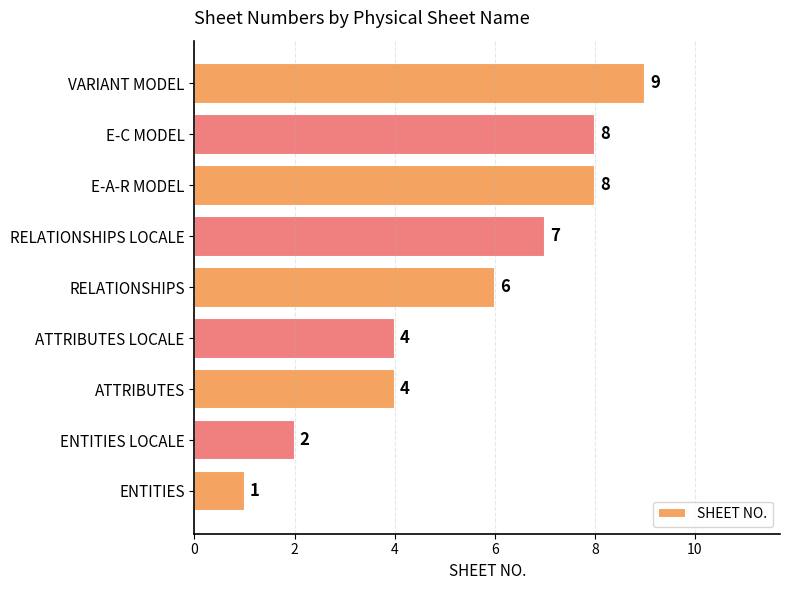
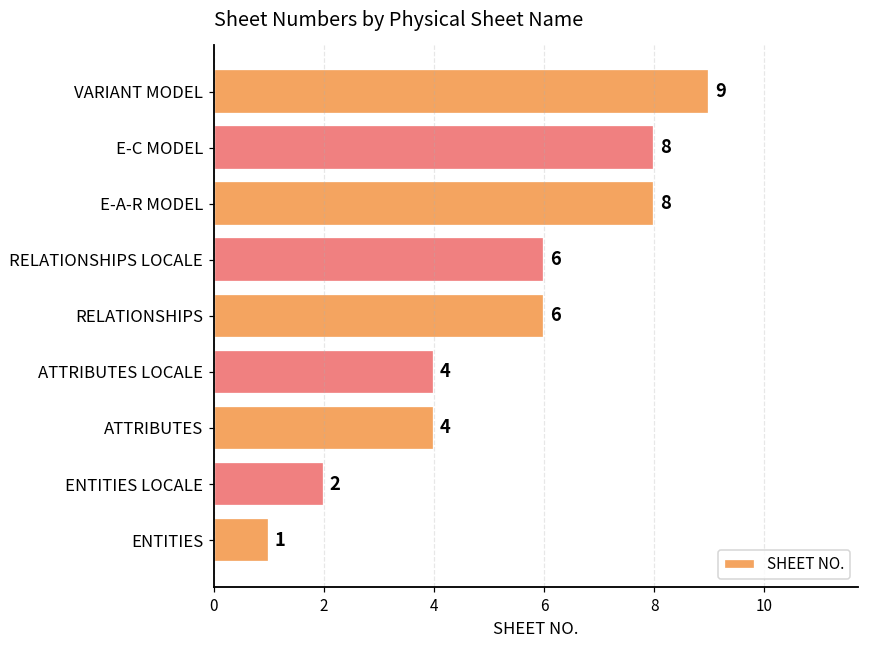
RELATIONSHIPS LOCALE: 7 -> 6
